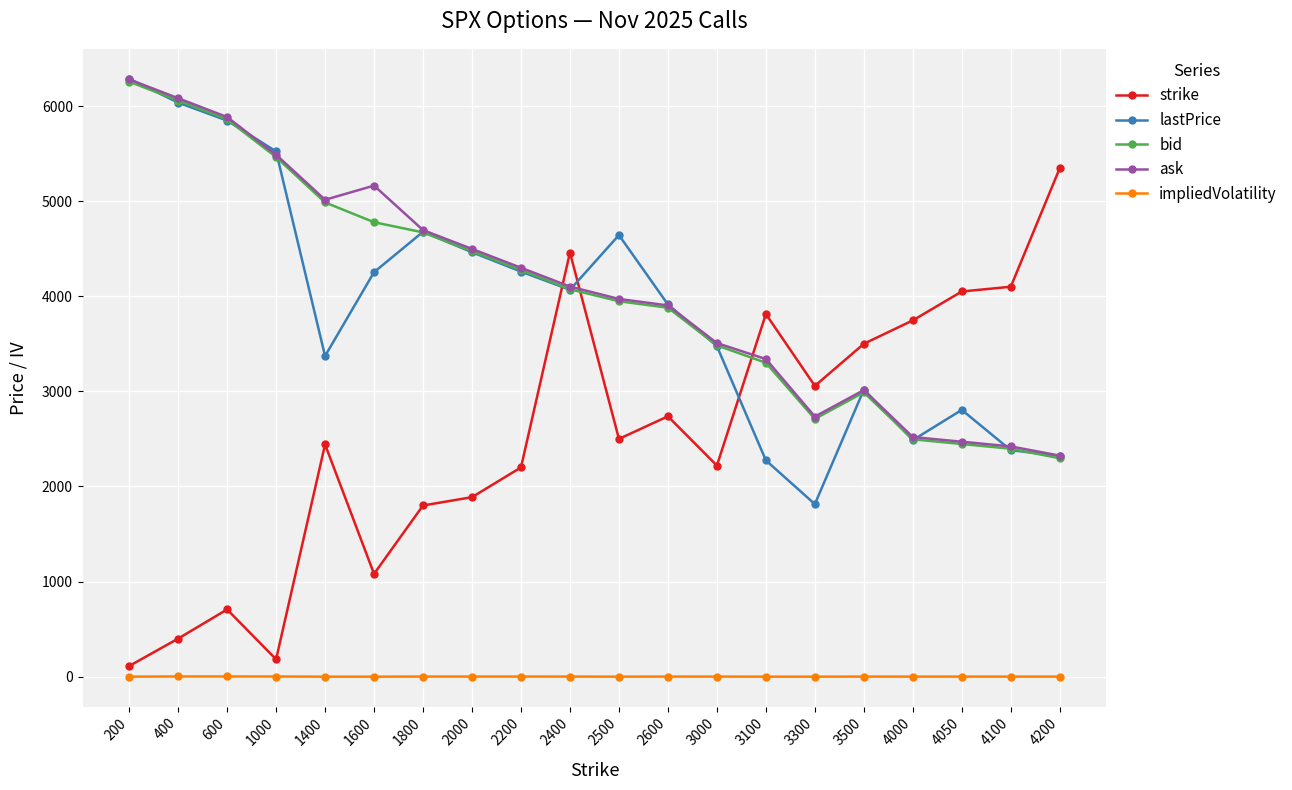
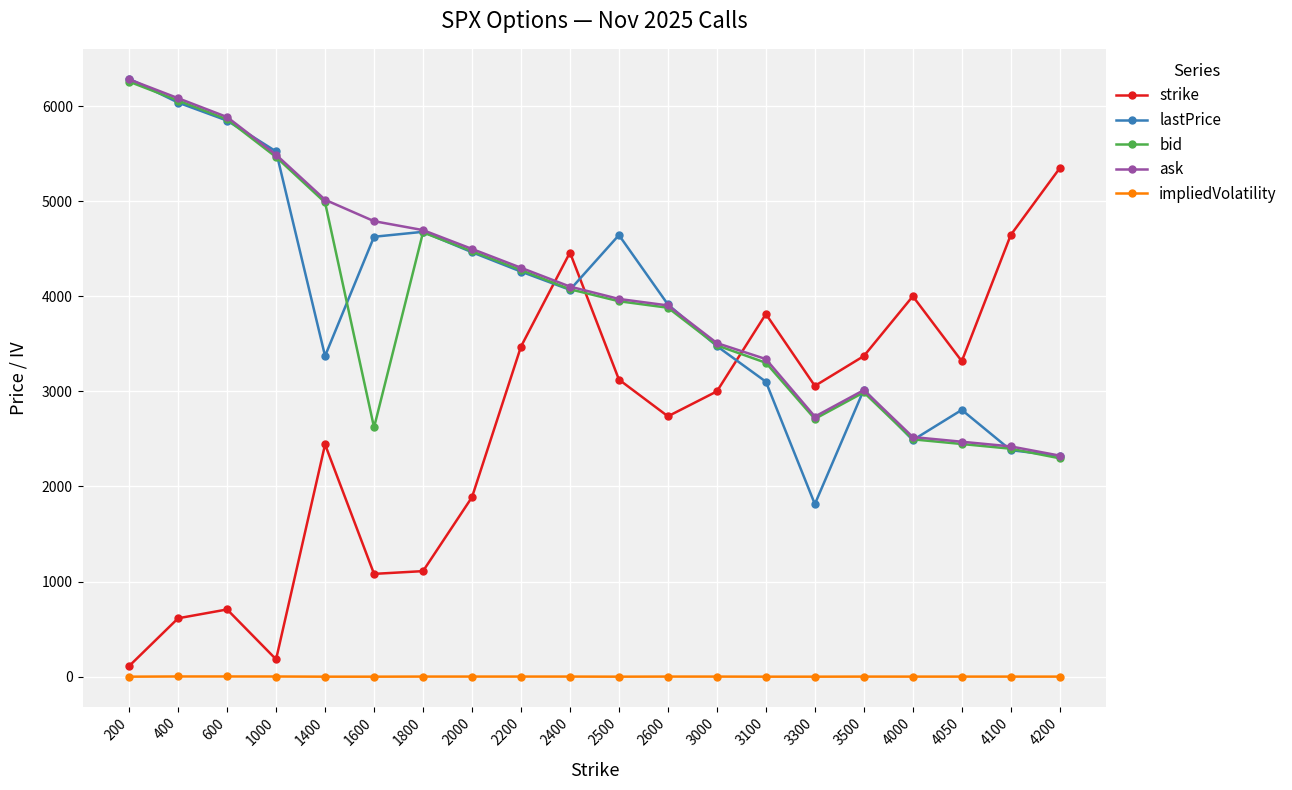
strike, 400: 400 -> 600
lastPrice, 1600: 4300 -> 4600
bid, 1600: 4800 -> 2600
ask, 1600: 5200 -> 4800
strike, 1800: 1800 -> 1100
strike, 2200: 2200 -> 3500
strike, 2500: 2500 -> 3100
strike, 3000: 2200 -> 3000
lastPrice, 3100: 2300 -> 3100
strike, 3500: 3500 -> 3400
strike, 4000: 3700 -> 4000
strike, 4050: 4100 -> 3300
strike, 4100: 4100 -> 4600
